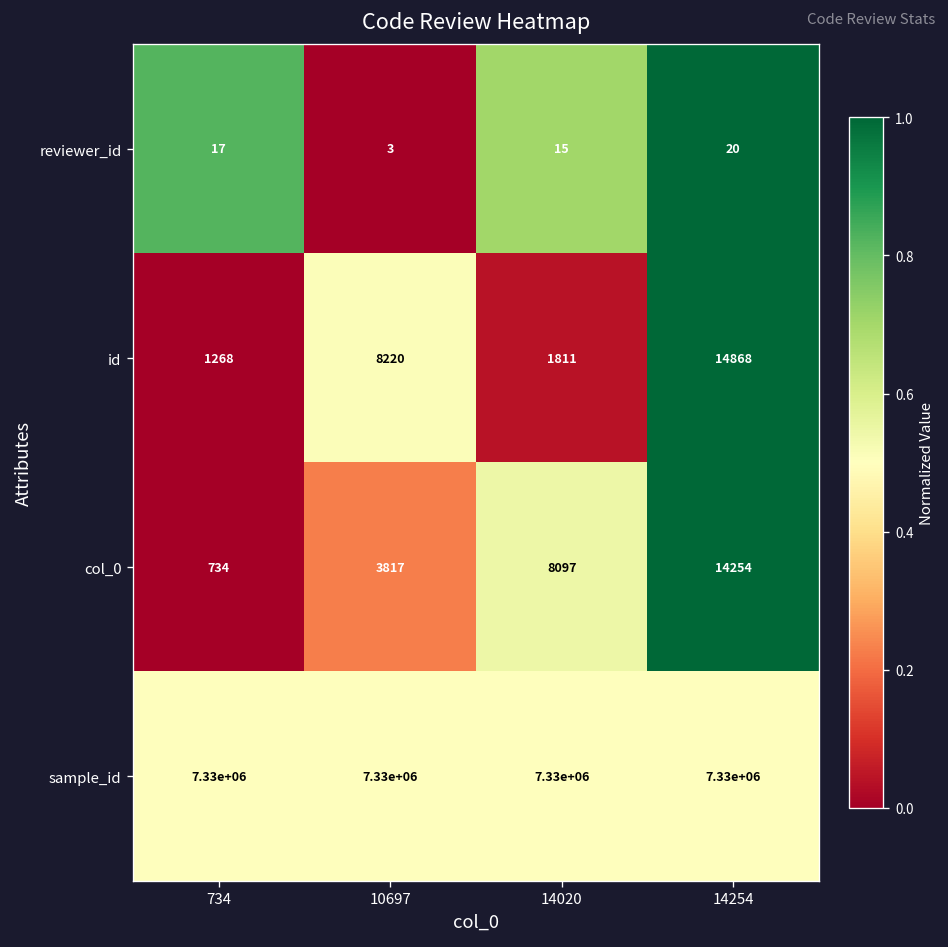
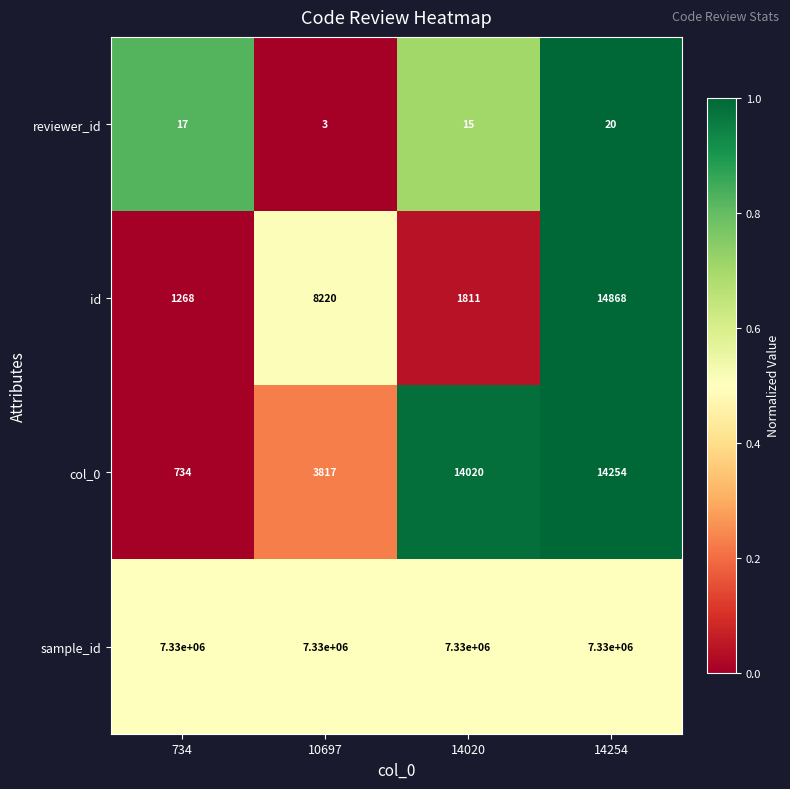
col_0, 14020: 8097 -> 14020
